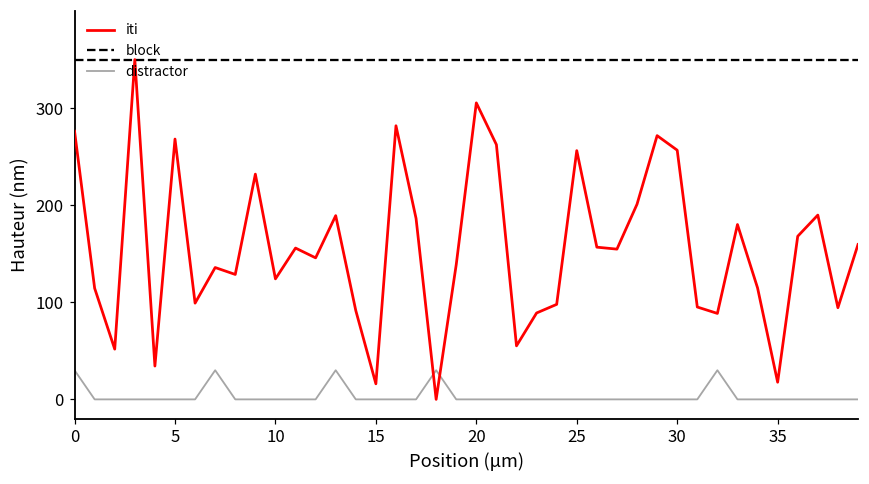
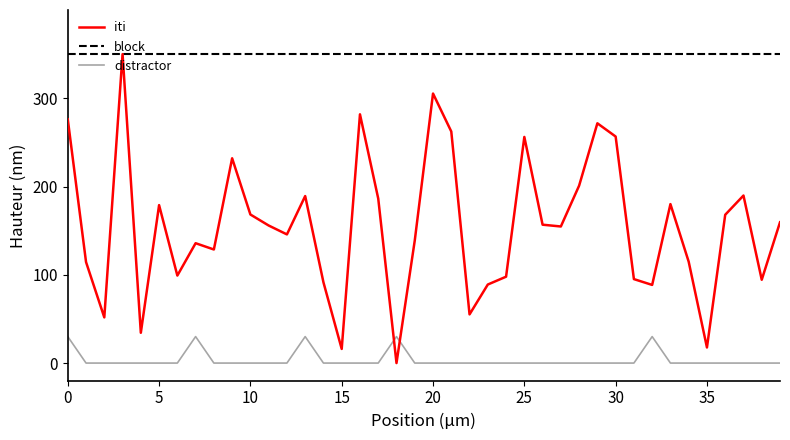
iti, 5: 270 -> 180
iti, 10: 120 -> 170
